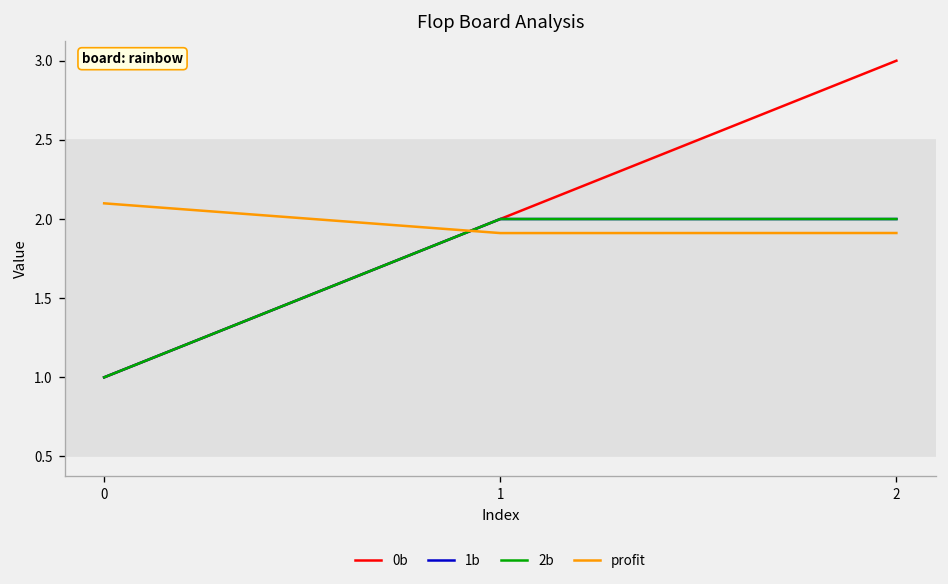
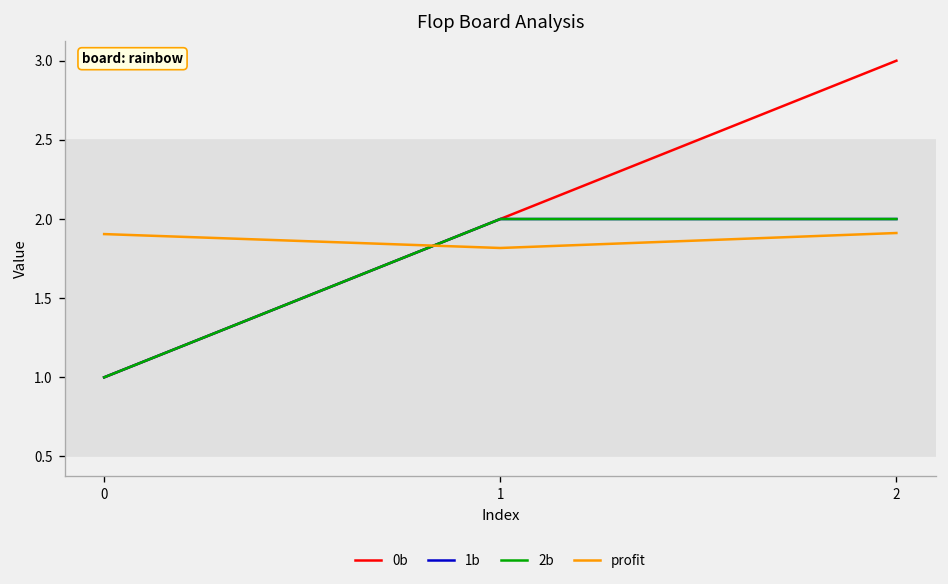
profit, 0: 2.10 -> 1.90
profit, 1: 1.91 -> 1.82
